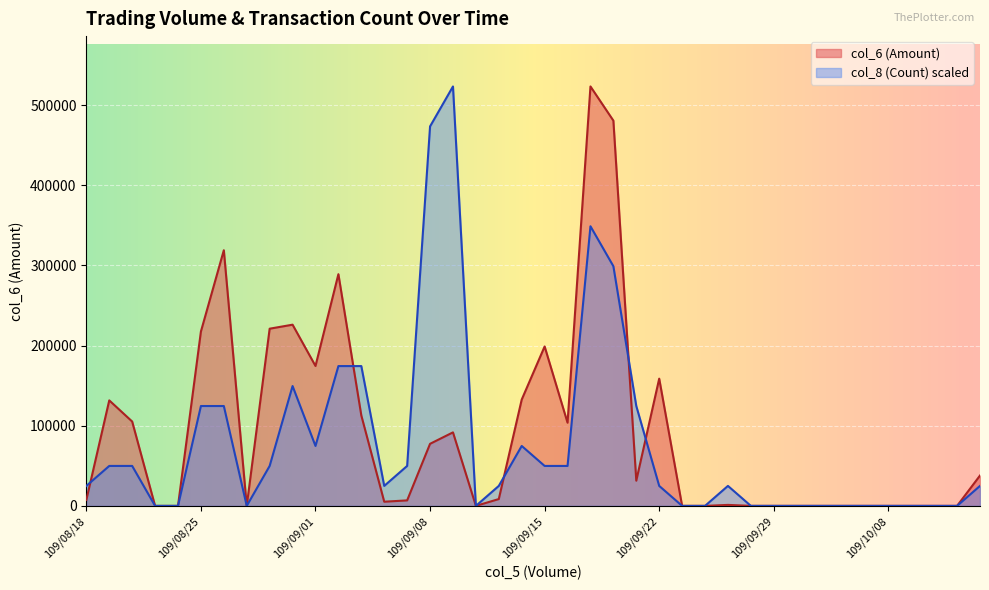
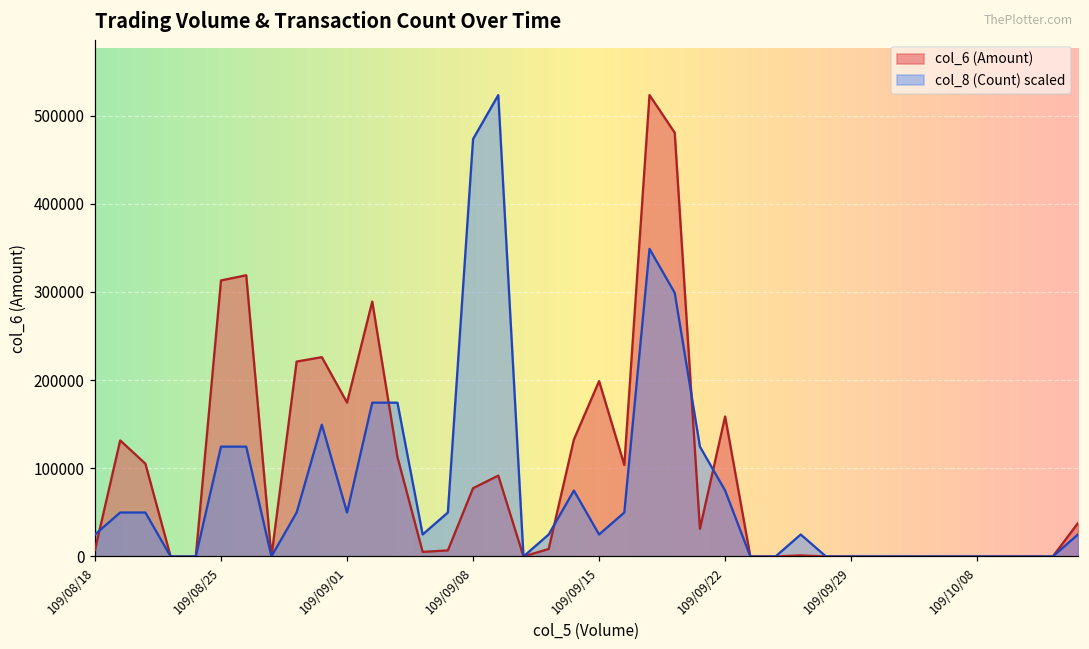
col_6 (Amount), 109/08/25: 220000 -> 310000
col_8 (Count) scaled, 109/09/01: 70000 -> 50000
col_8 (Count) scaled, 109/09/15: 50000 -> 20000
col_8 (Count) scaled, 109/09/22: 20000 -> 70000
